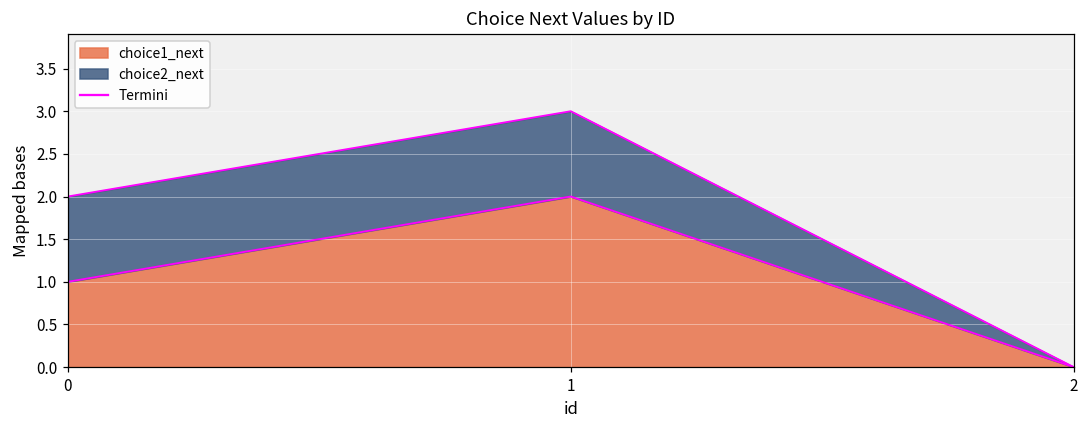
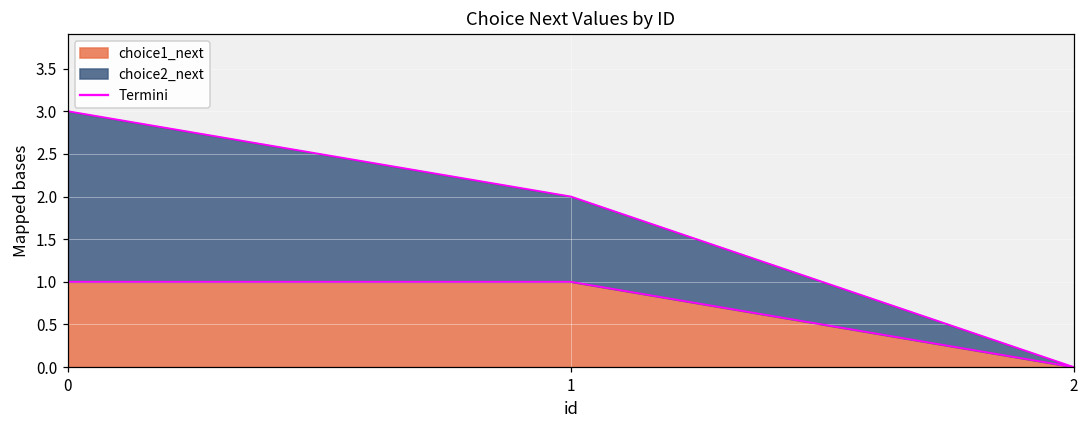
choice2_next, 0: 1 -> 2
choice1_next, 1: 2 -> 1
